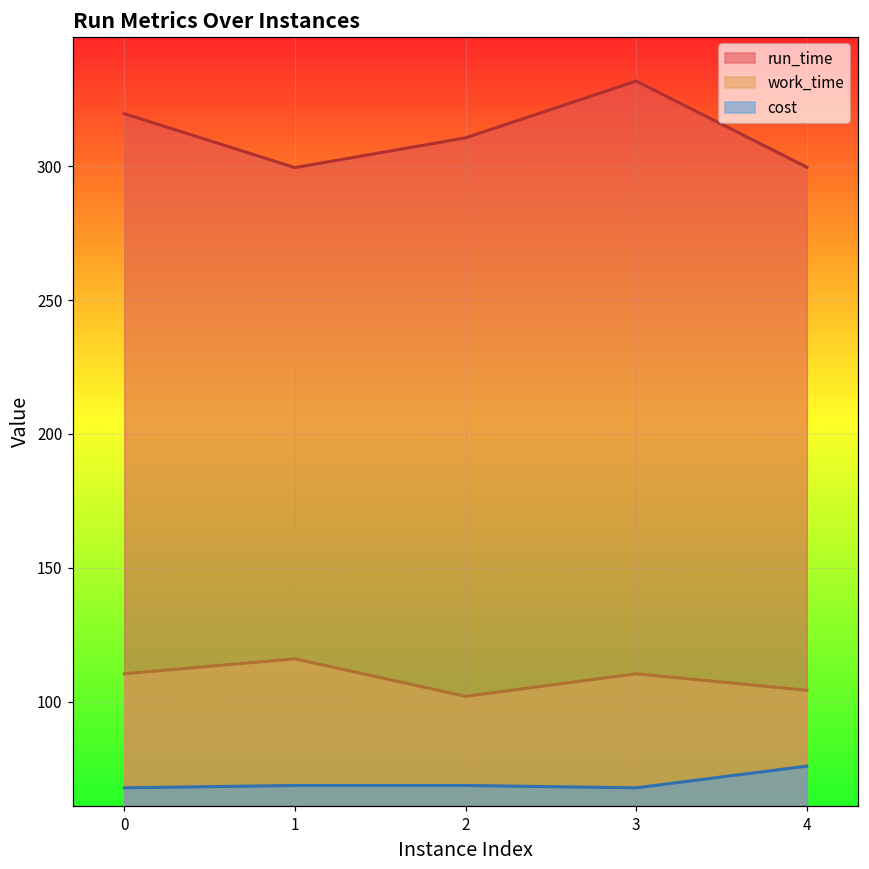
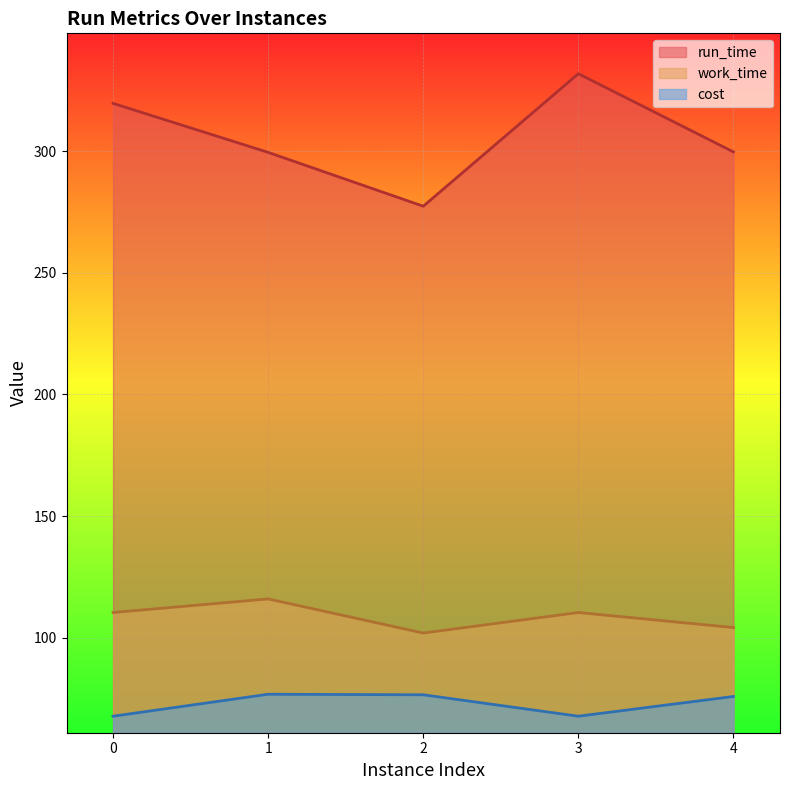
cost, 1: 69 -> 77
run_time, 2: 311 -> 277
cost, 2: 69 -> 77
